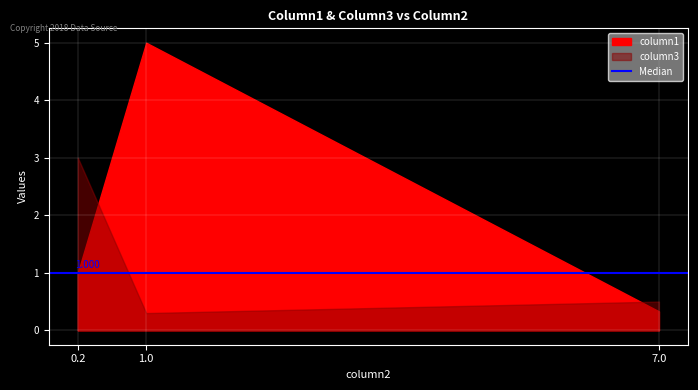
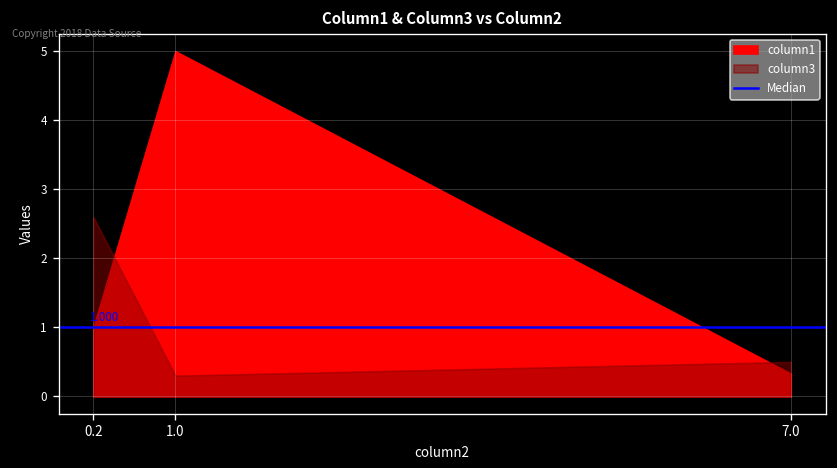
column3, 0.2: 3.0 -> 2.6
